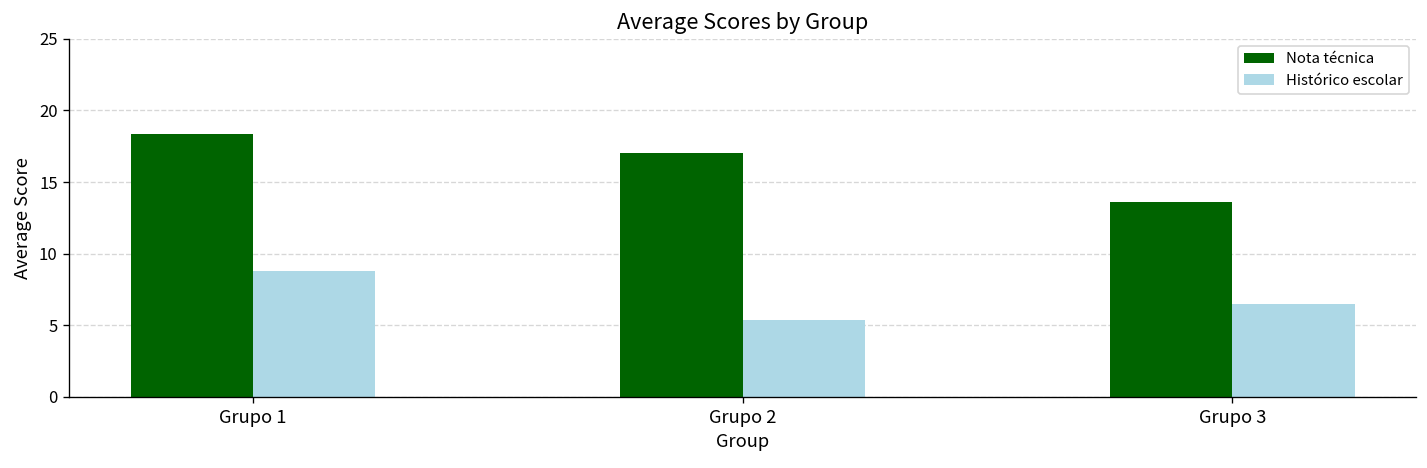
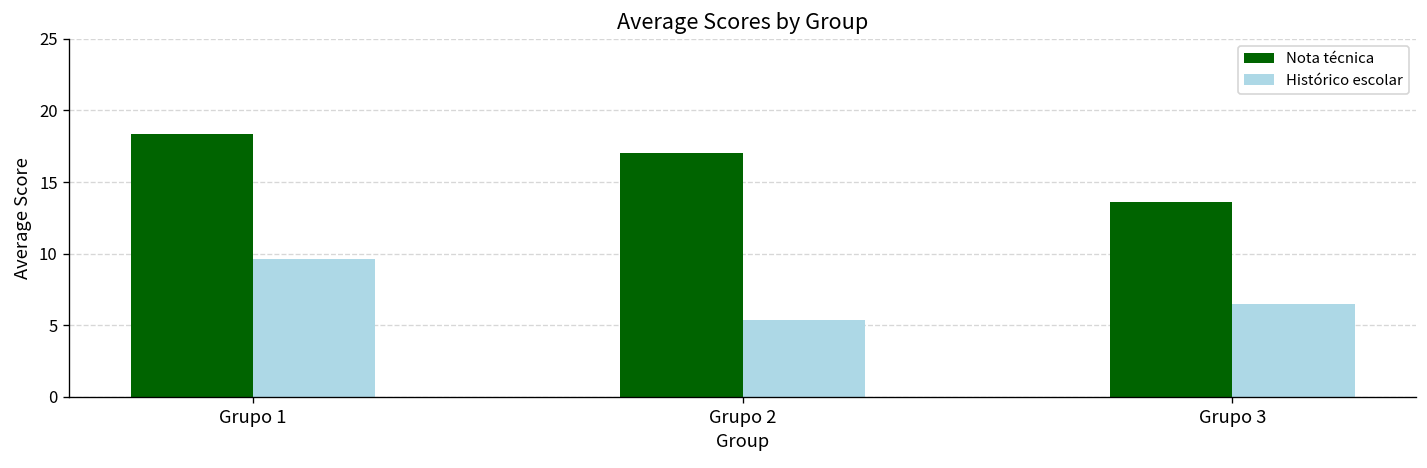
Histórico escolar, Grupo 1: 8.8 -> 9.6
